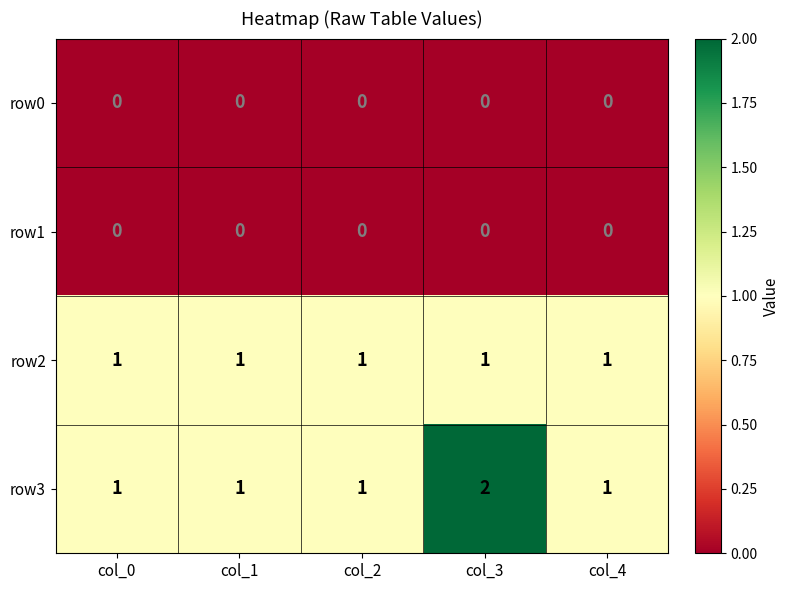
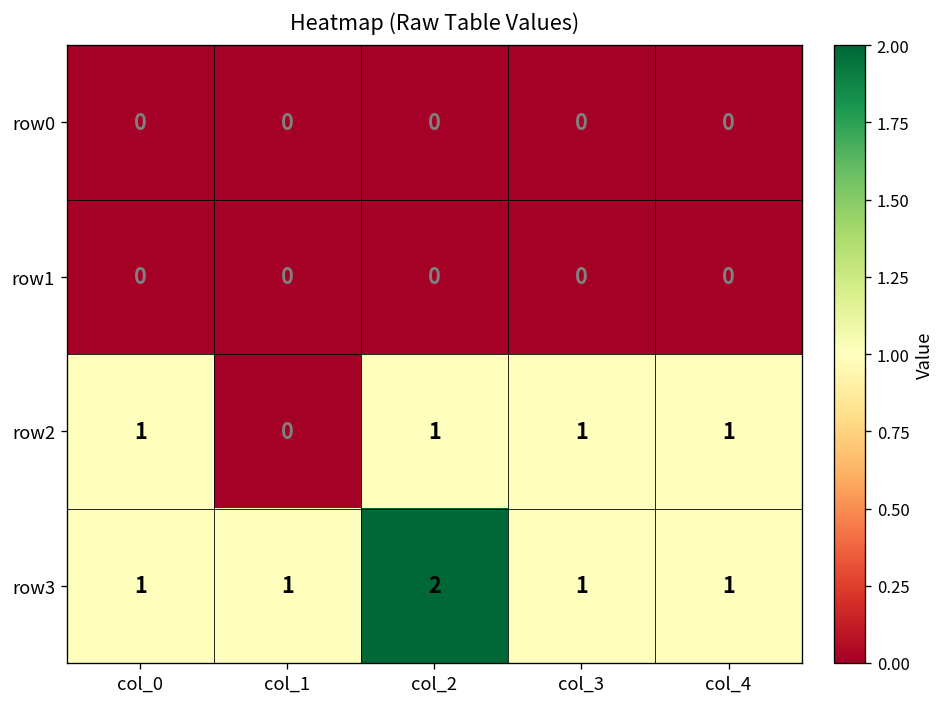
row2, col_1: 1 -> 0
row3, col_2: 1 -> 2
row3, col_3: 2 -> 1
